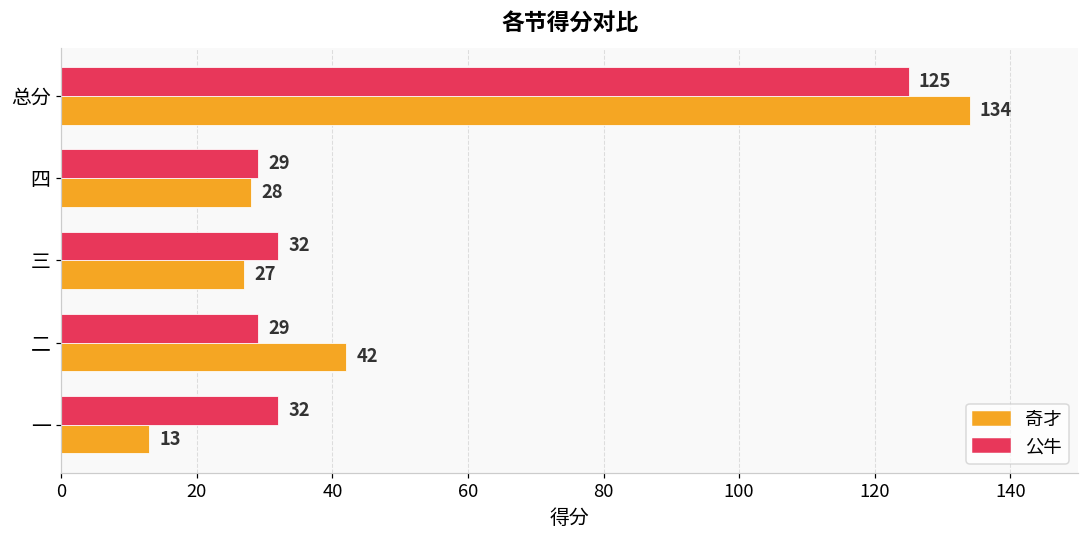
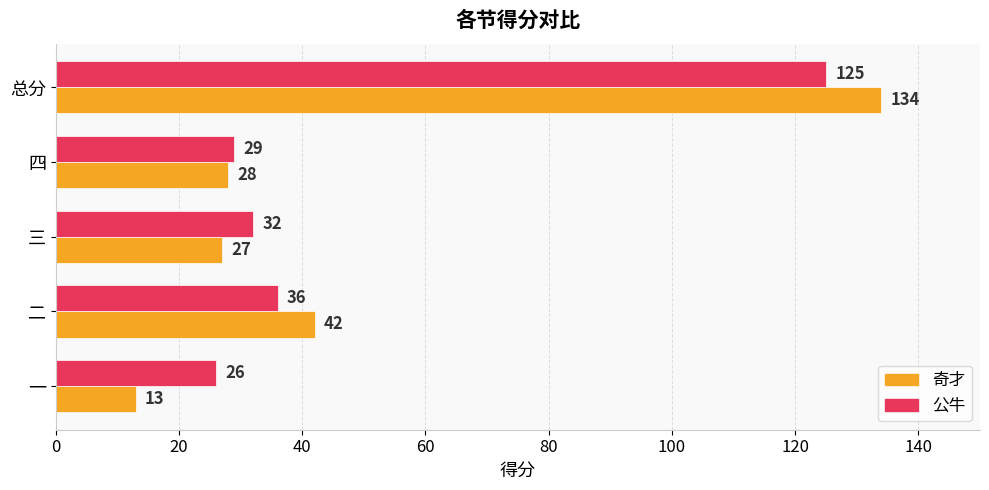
公牛, 二: 29 -> 36
公牛, 一: 32 -> 26
